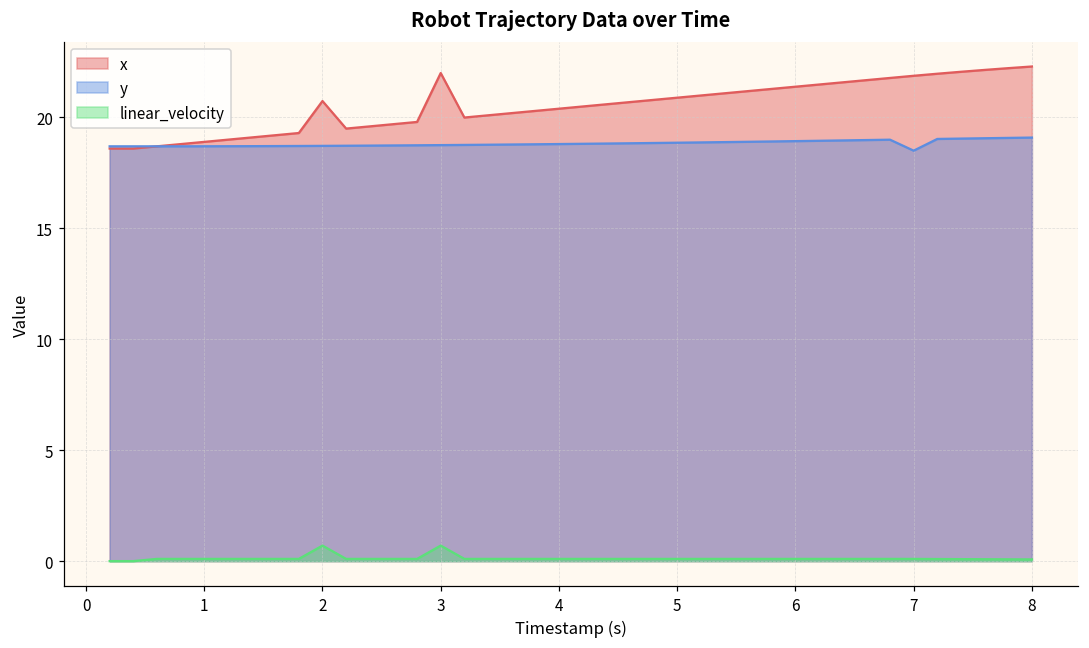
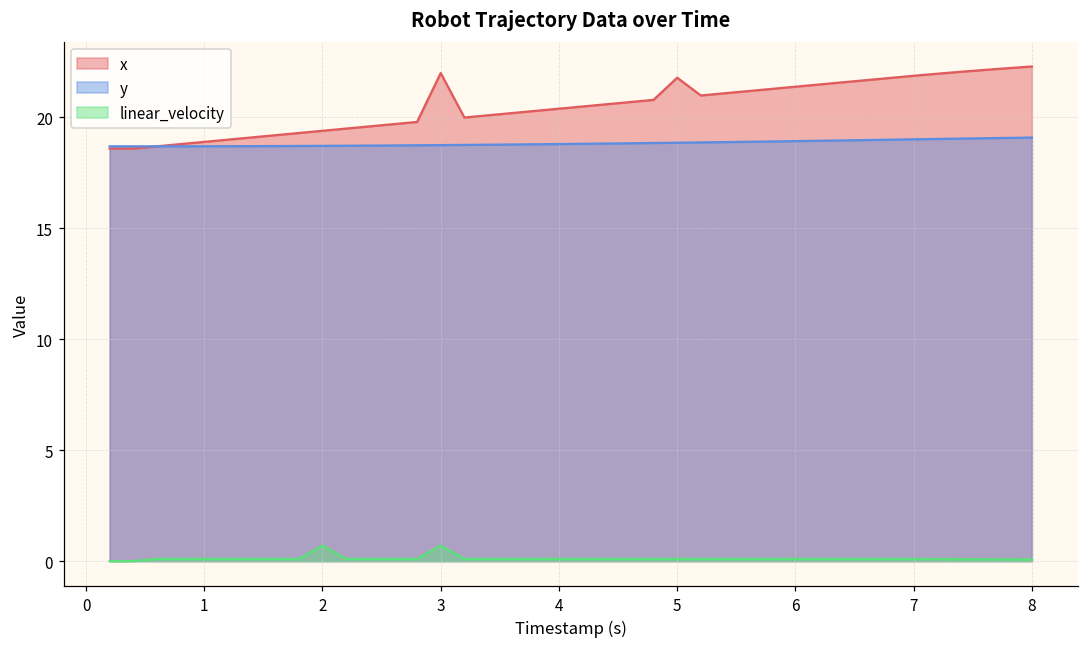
x, 2: 20.7 -> 19.4
x, 5: 20.9 -> 21.8
y, 7: 18.5 -> 19.0
